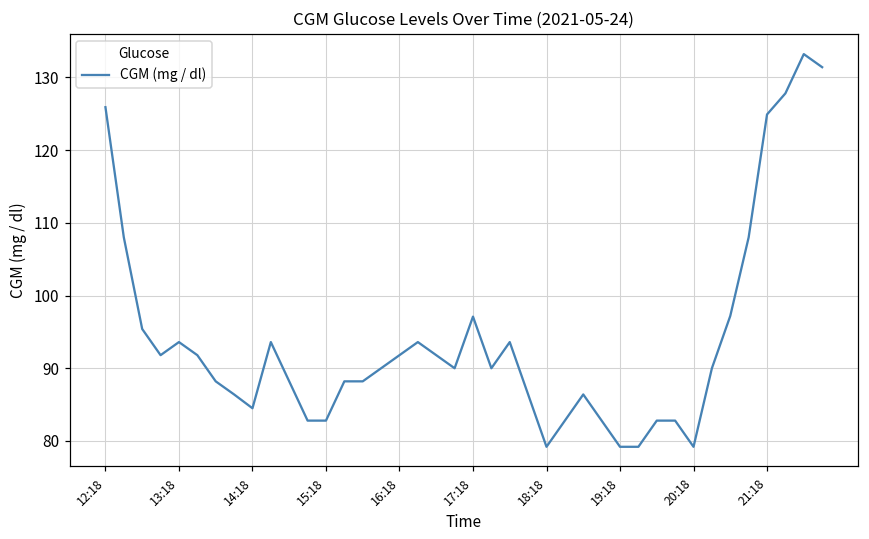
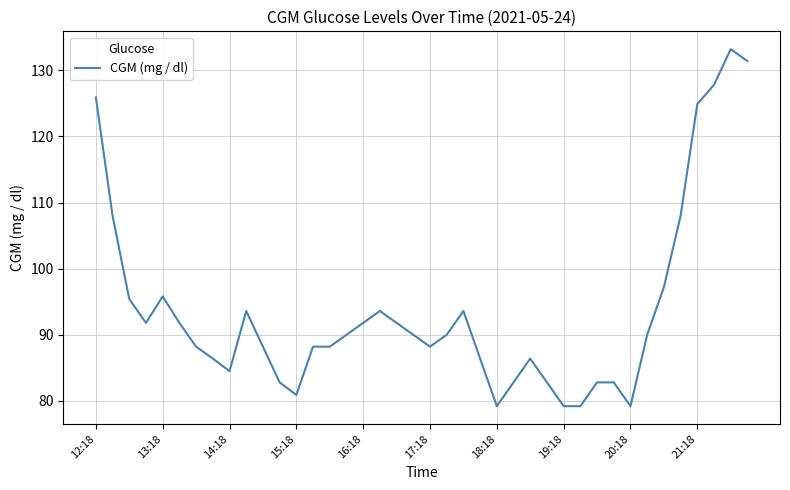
13:18: 94 -> 96
15:18: 83 -> 81
17:18: 97 -> 88
